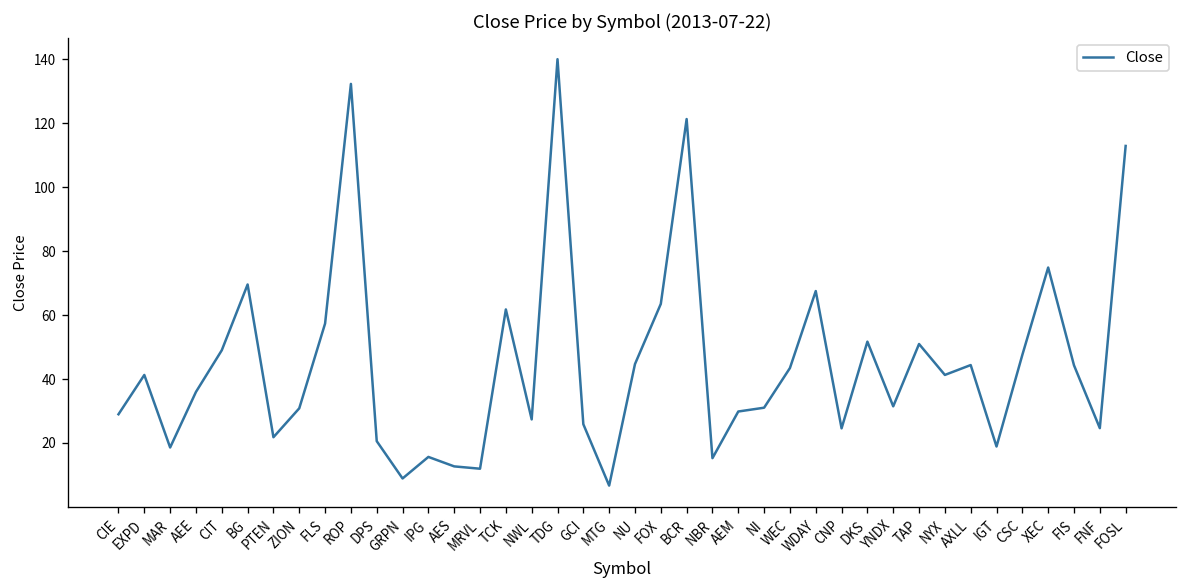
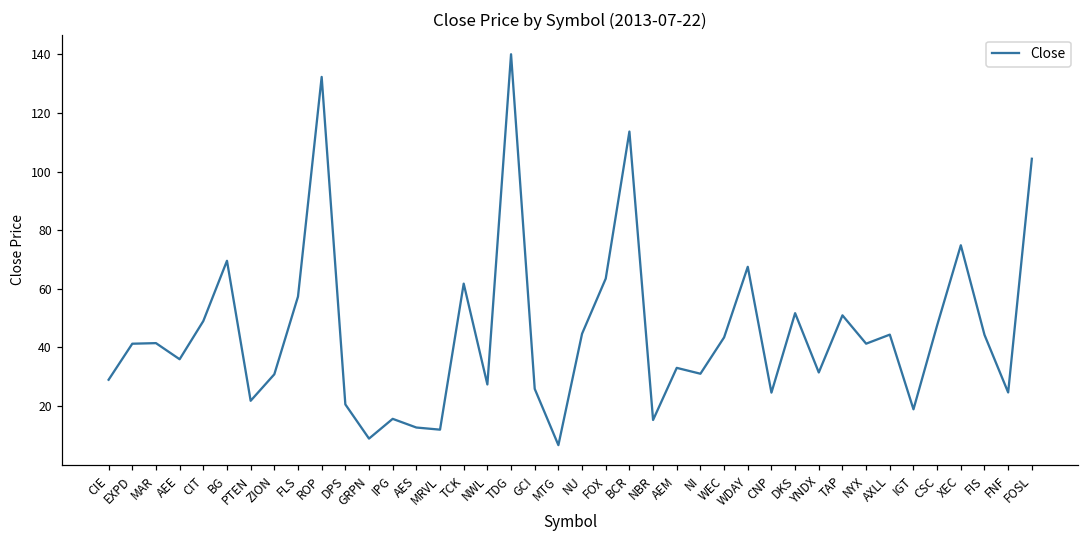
MAR: 19 -> 41
BCR: 121 -> 114
AEM: 30 -> 33
FOSL: 113 -> 104
